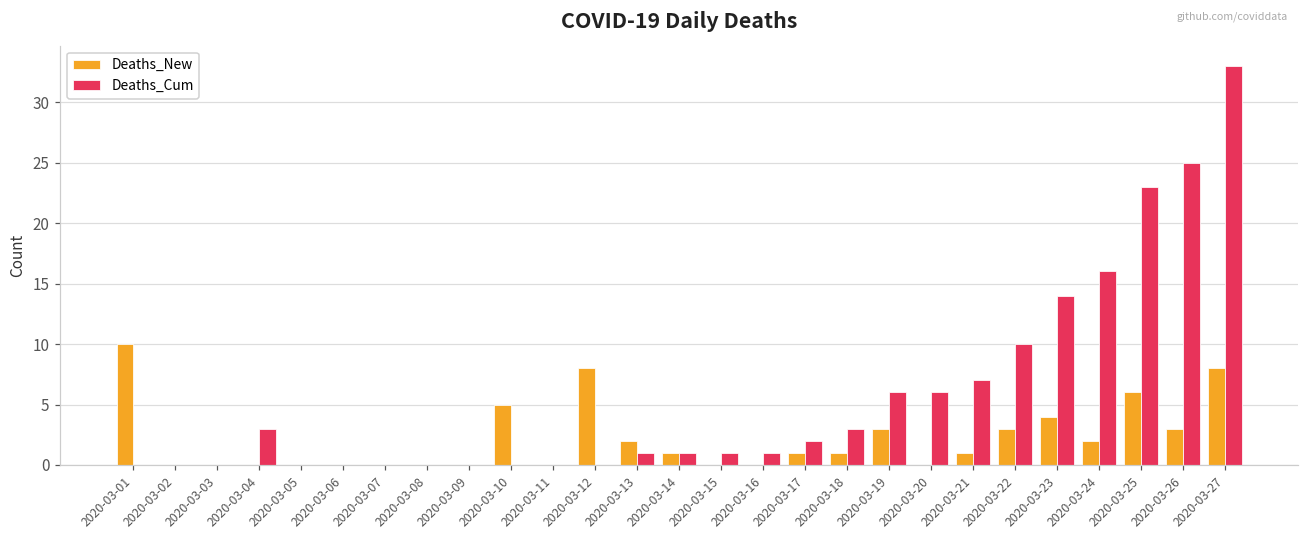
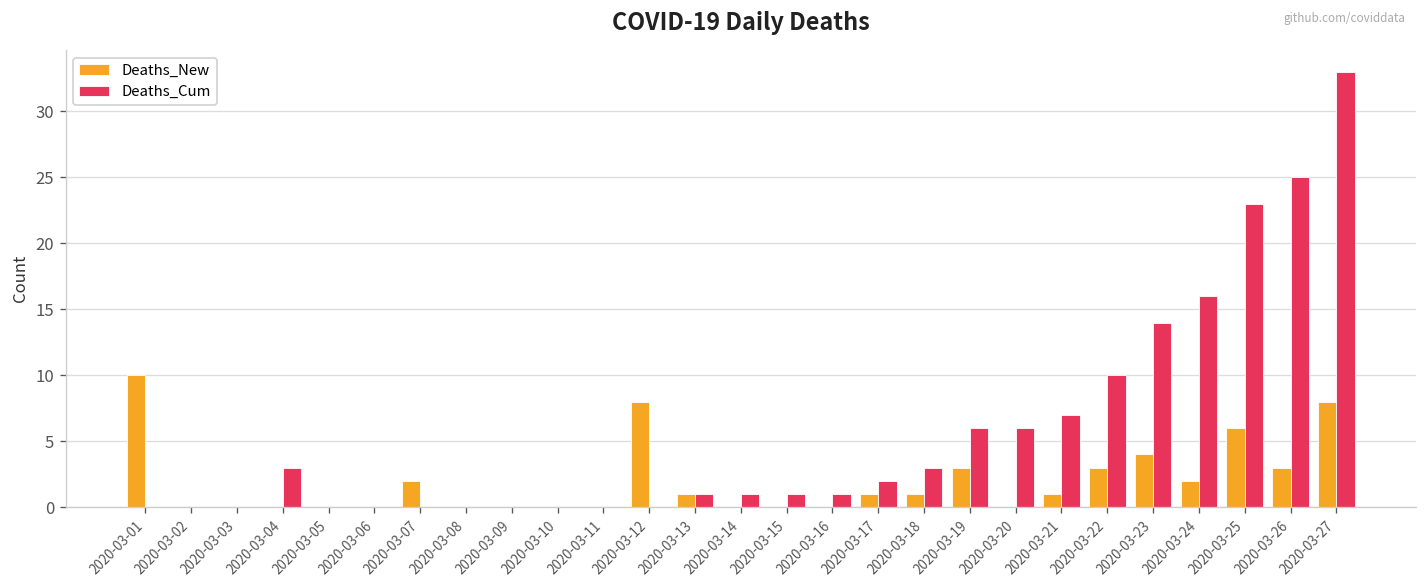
Deaths_New, 2020-03-07: 0 -> 2
Deaths_New, 2020-03-10: 5 -> 0
Deaths_New, 2020-03-13: 2 -> 1
Deaths_New, 2020-03-14: 1 -> 0
